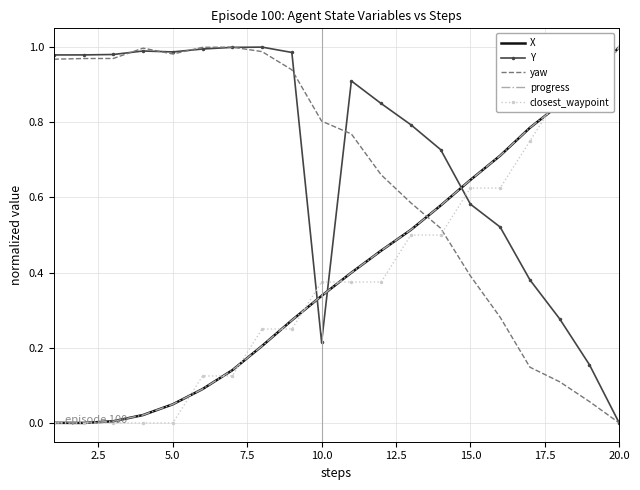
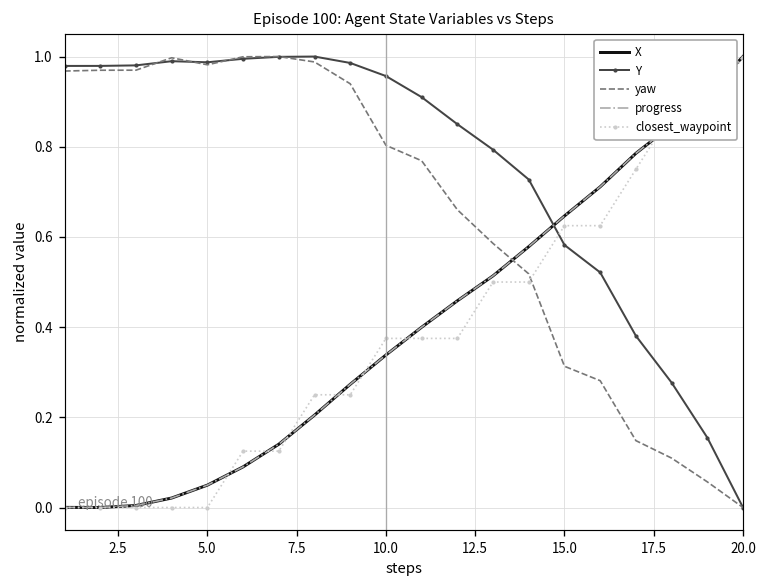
Y, 10.0: 0.21 -> 0.96
yaw, 15.0: 0.39 -> 0.31
